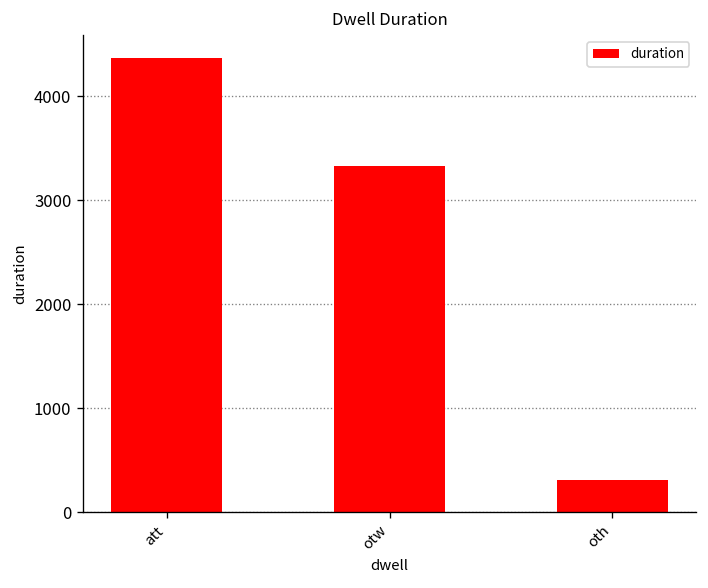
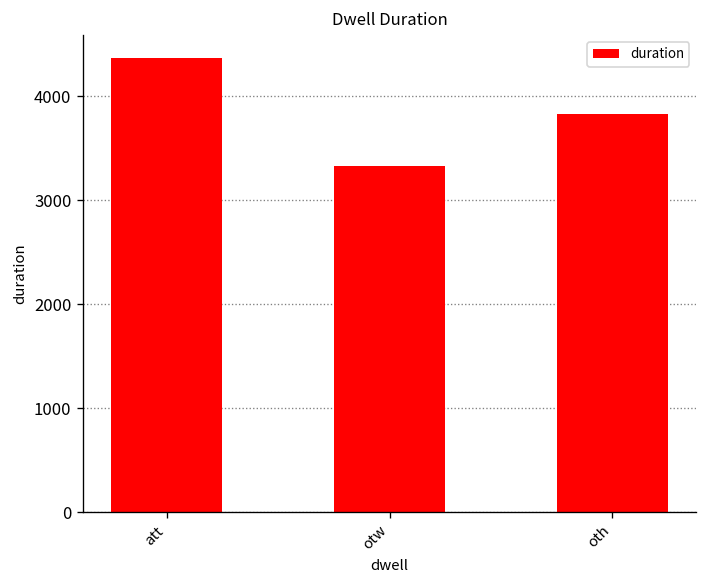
oth: 300 -> 3800
